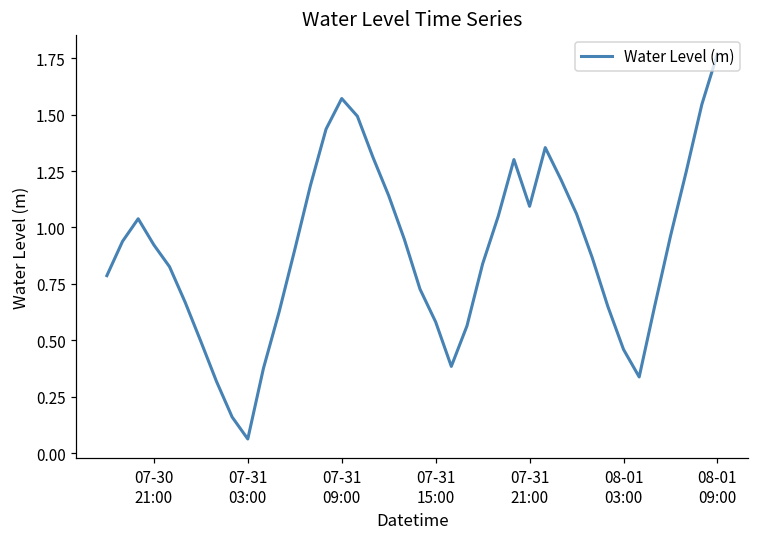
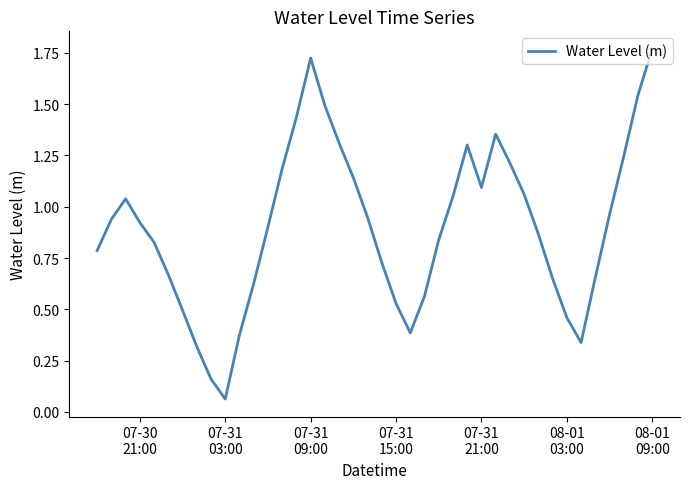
07-31 09:00: 1.57 -> 1.72
07-31 15:00: 0.58 -> 0.53
